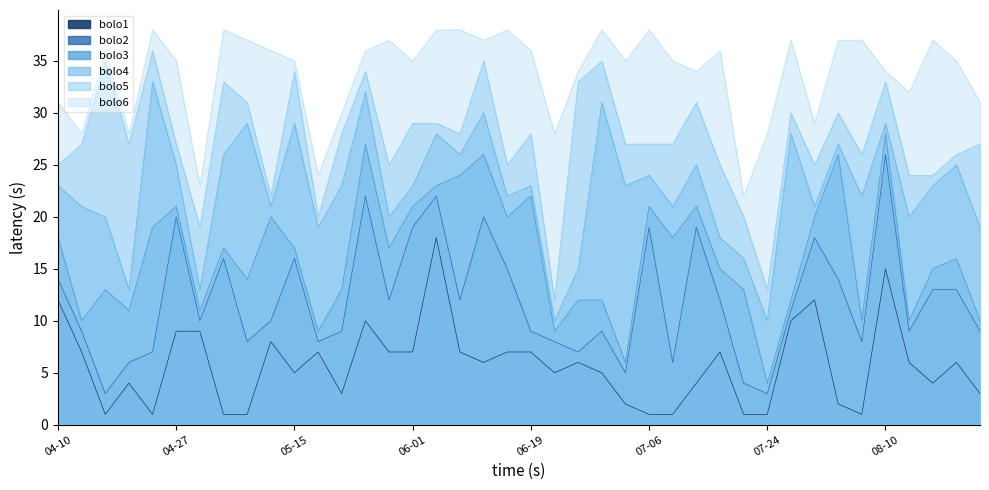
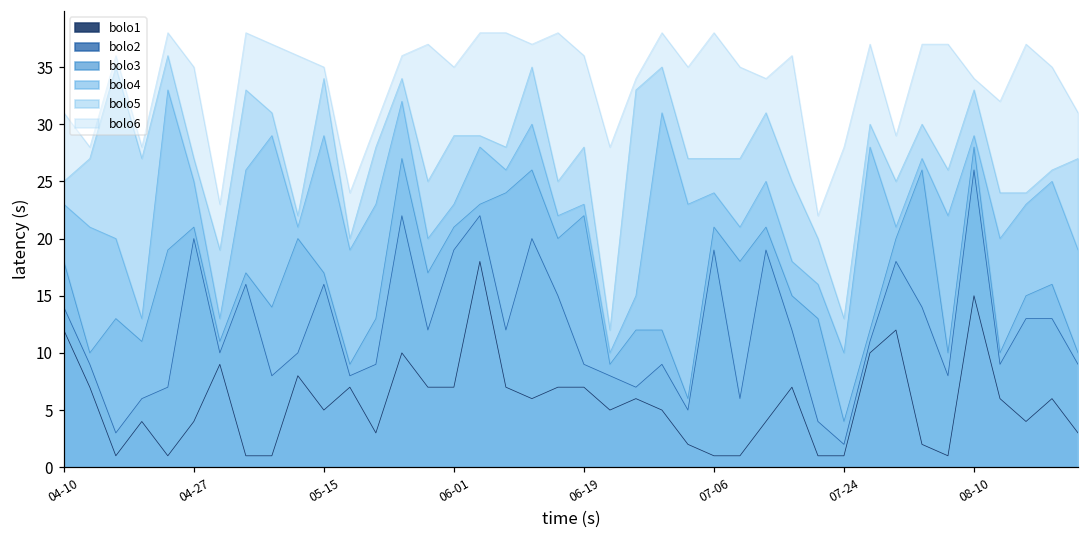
bolo1, 04-27: 9 -> 4
bolo2, 07-24: 3 -> 2
